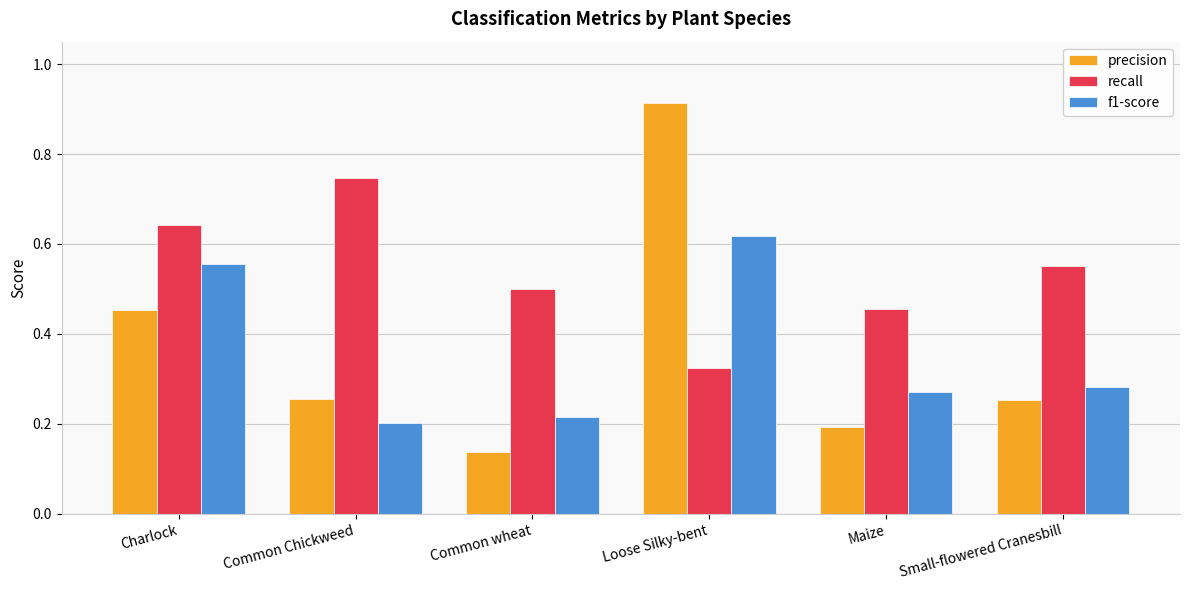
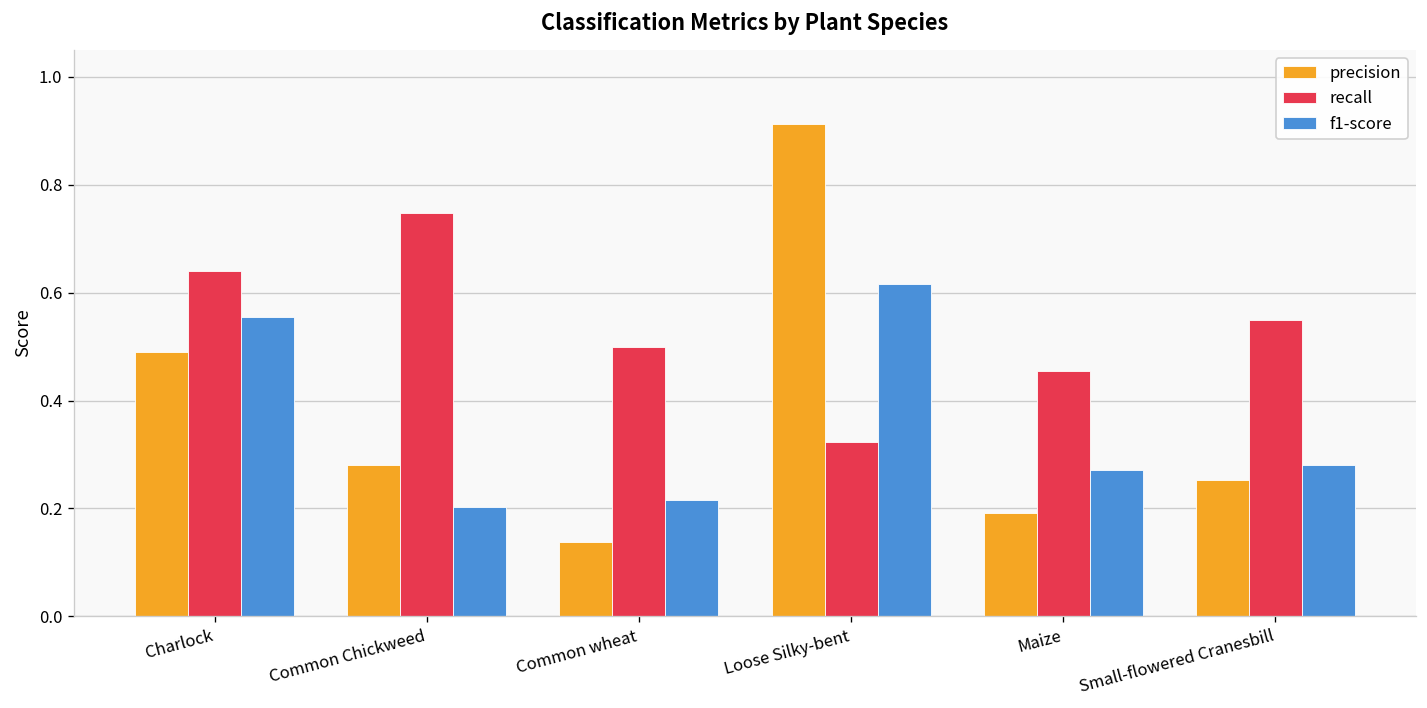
precision, Charlock: 0.45 -> 0.49
precision, Common Chickweed: 0.25 -> 0.28
